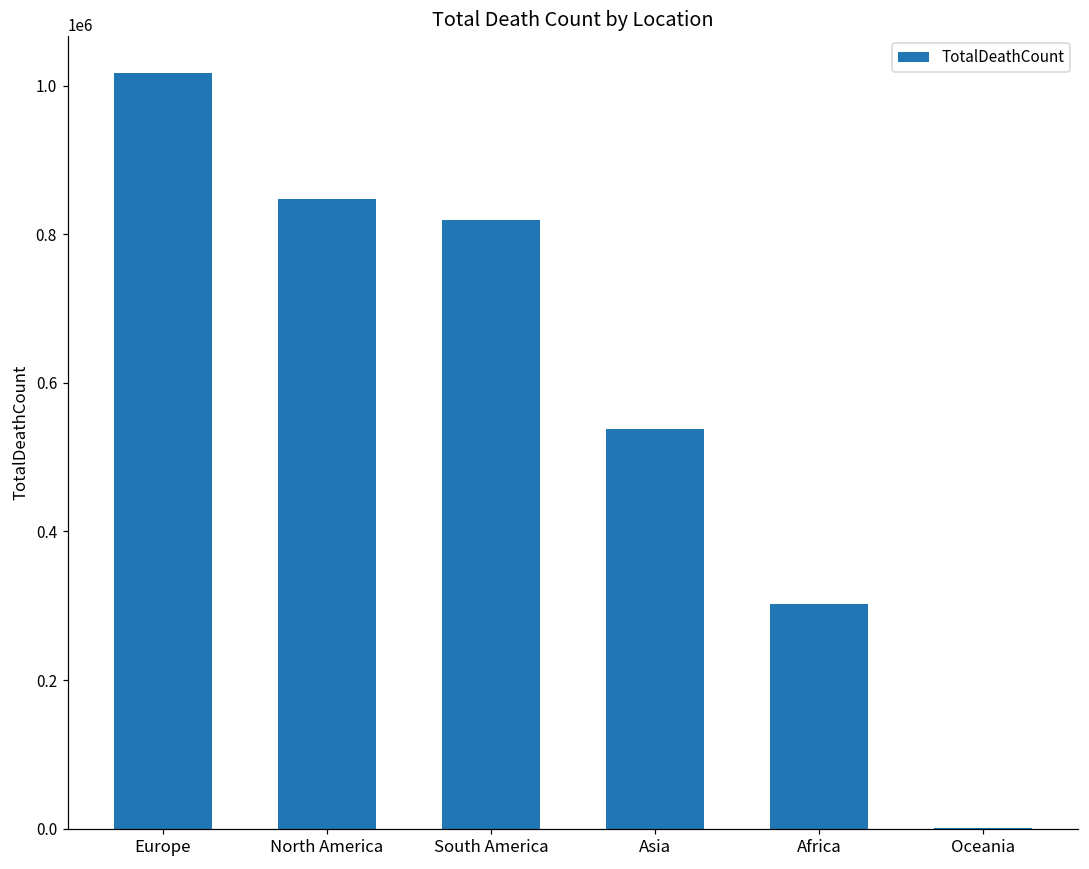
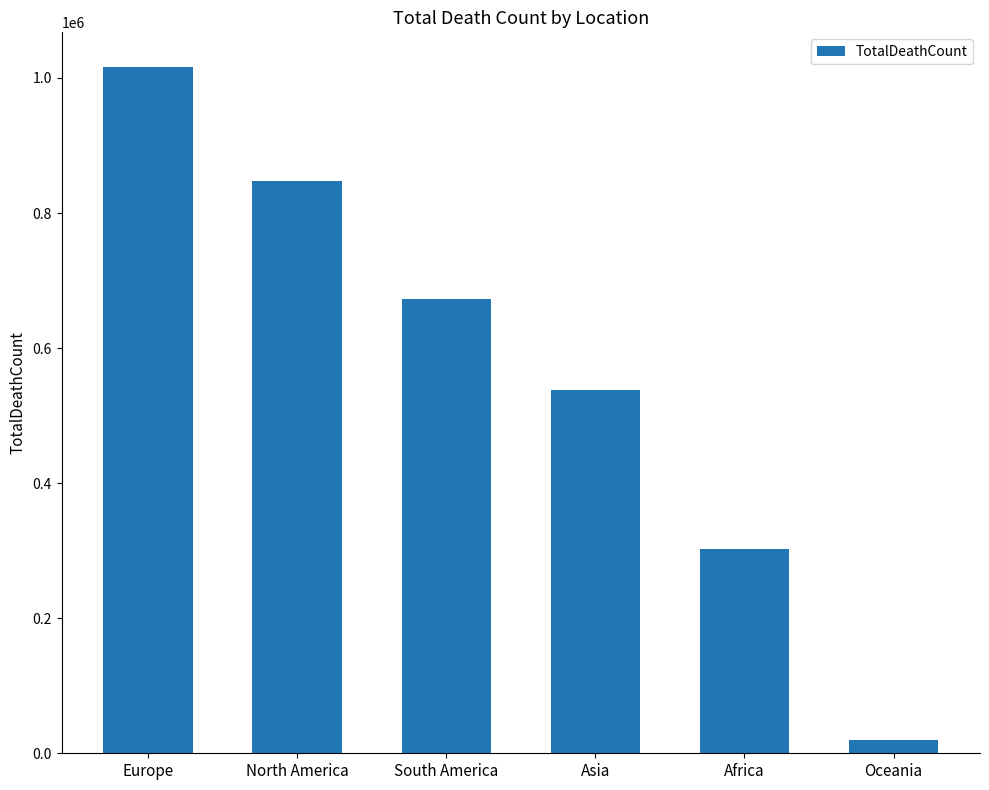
South America: 820000 -> 670000
Oceania: 0 -> 20000
